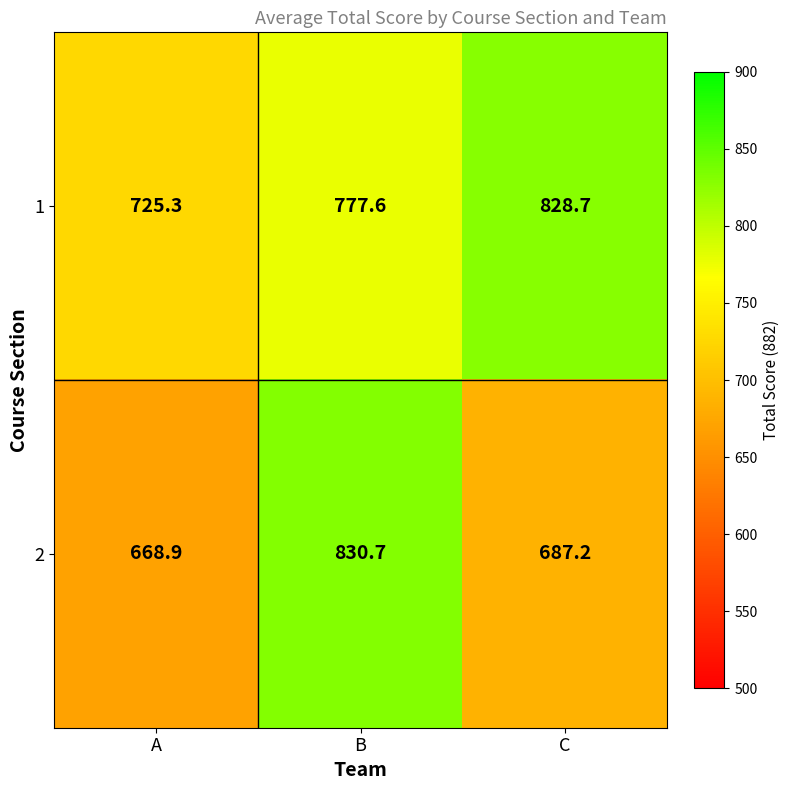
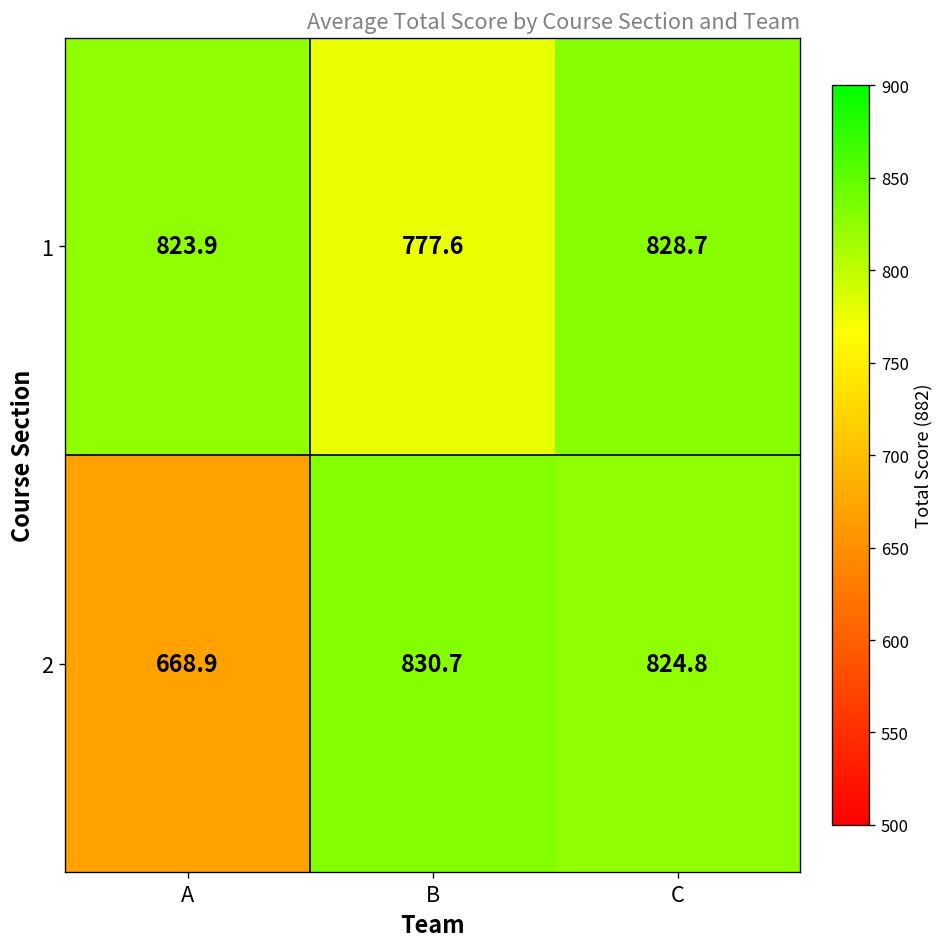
1, A: 725.3 -> 823.9
2, C: 687.2 -> 824.8
